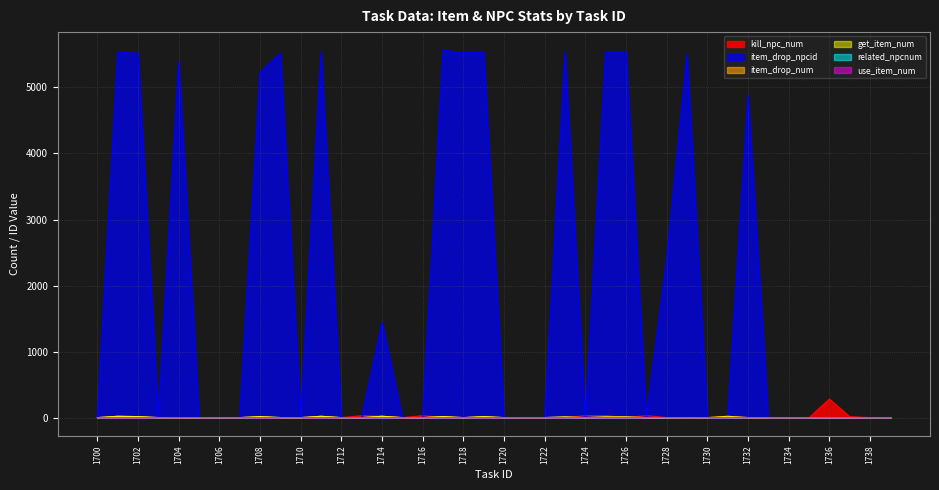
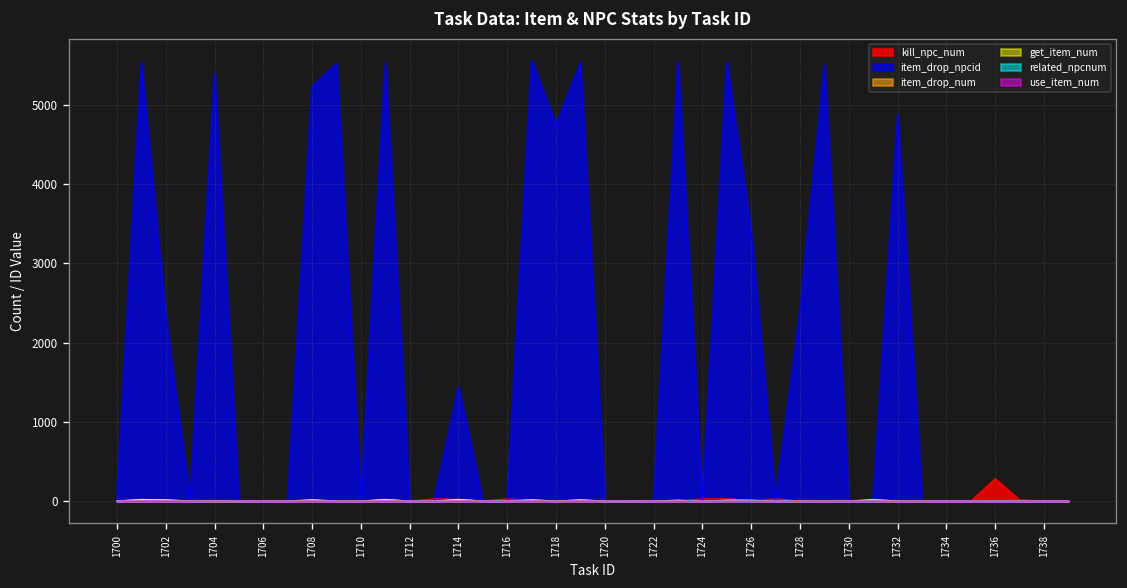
item_drop_npcid, 1702: 5500 -> 2300
item_drop_npcid, 1718: 5500 -> 4700
item_drop_npcid, 1726: 5500 -> 3400
